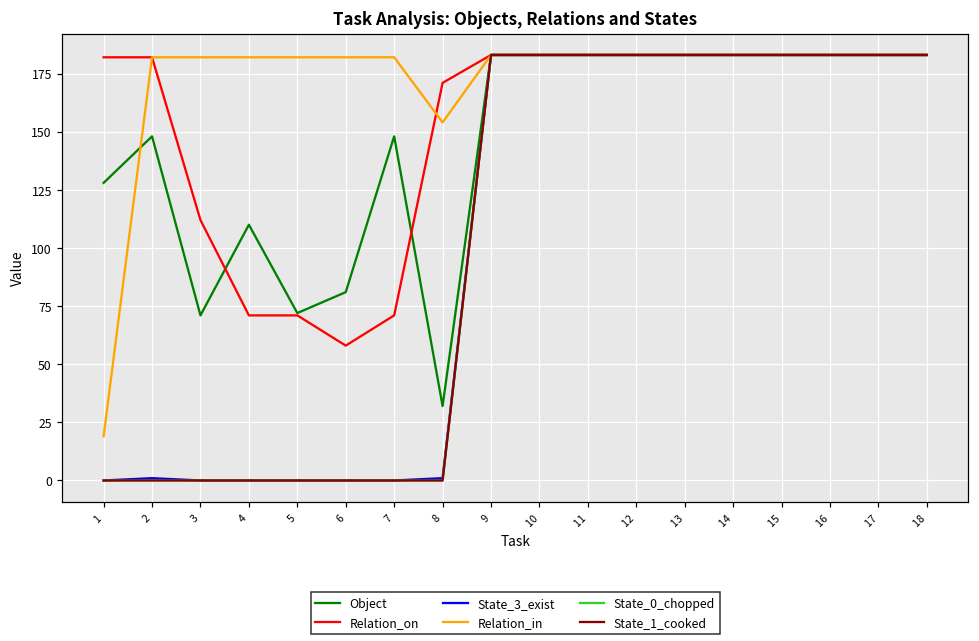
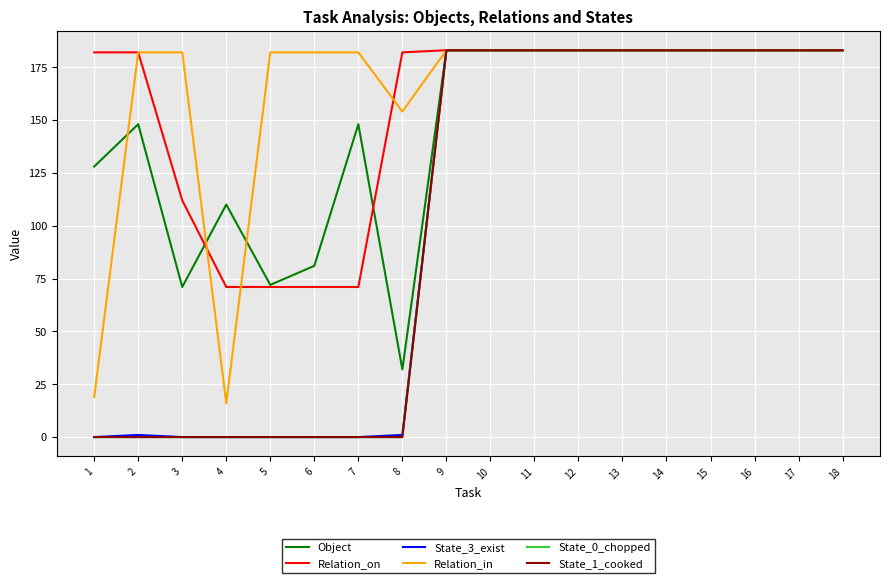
Relation_in, 4: 182 -> 16
Relation_on, 6: 58 -> 71
Relation_on, 8: 171 -> 182
